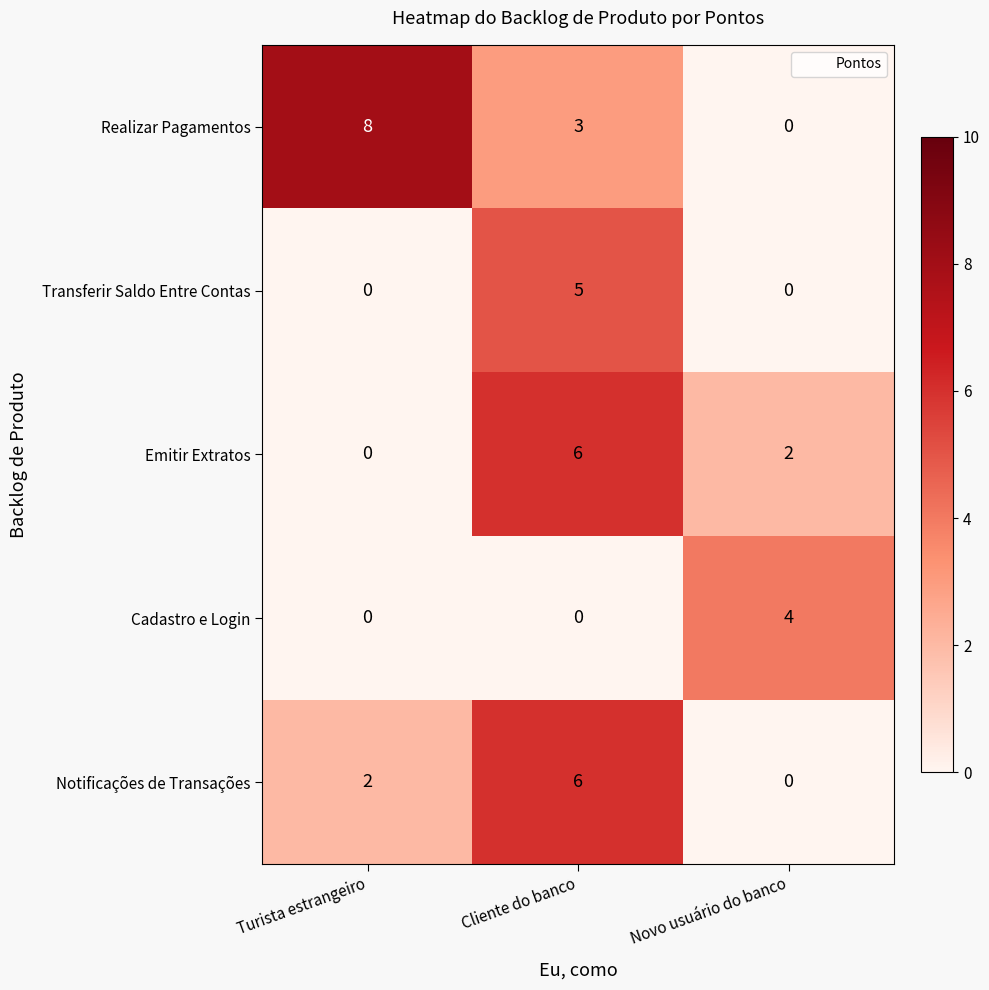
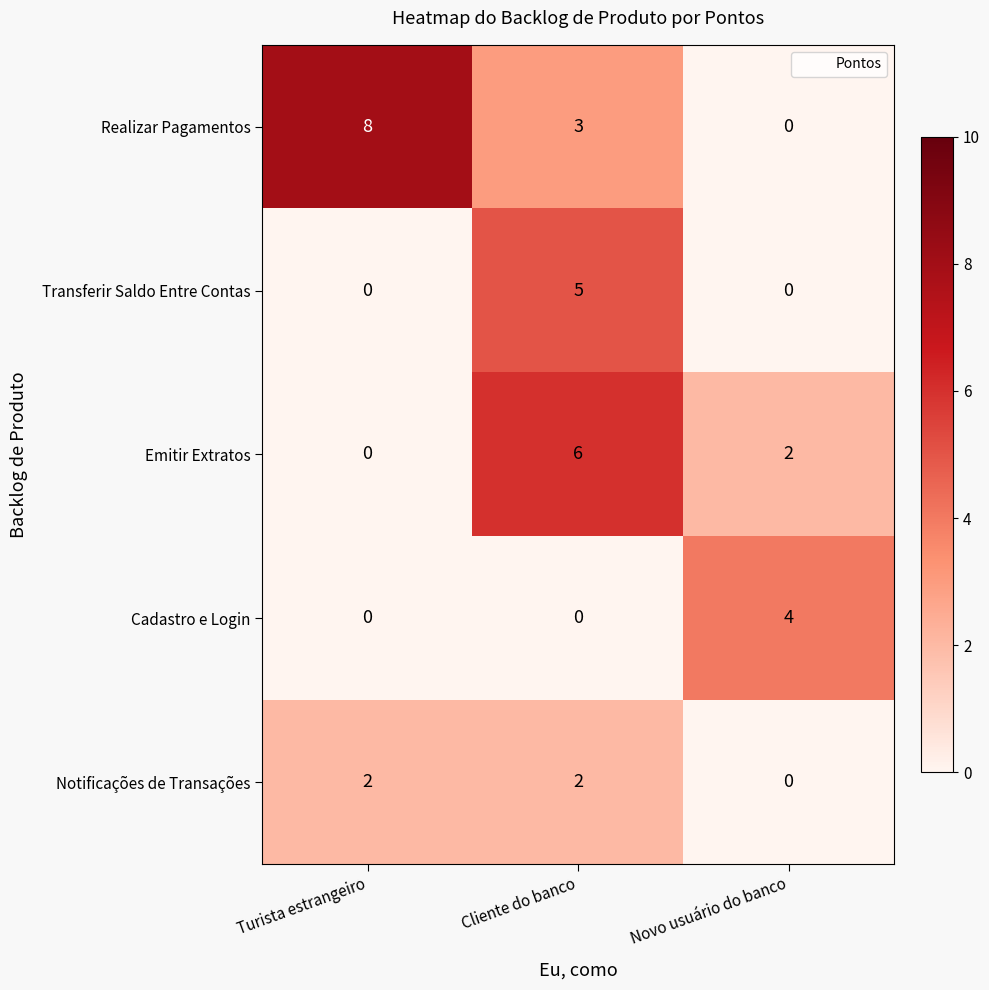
Notificações de Transações, Cliente do banco: 6 -> 2
